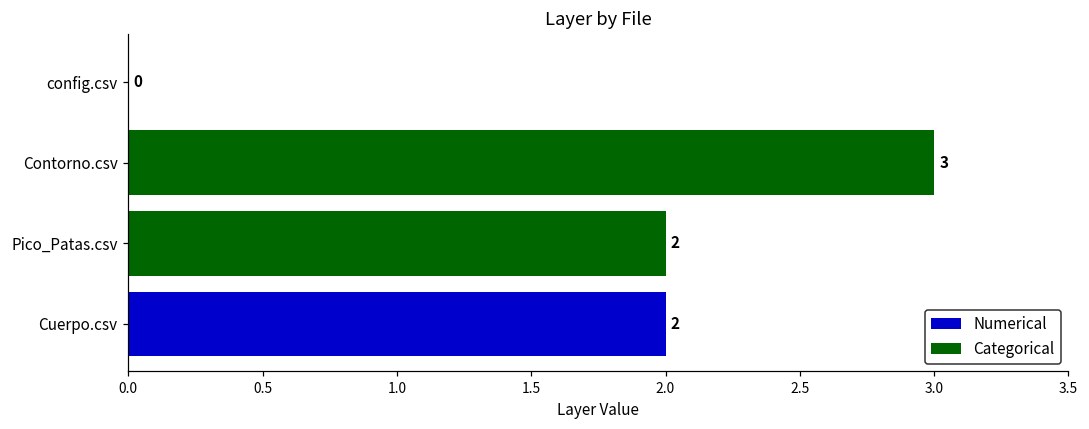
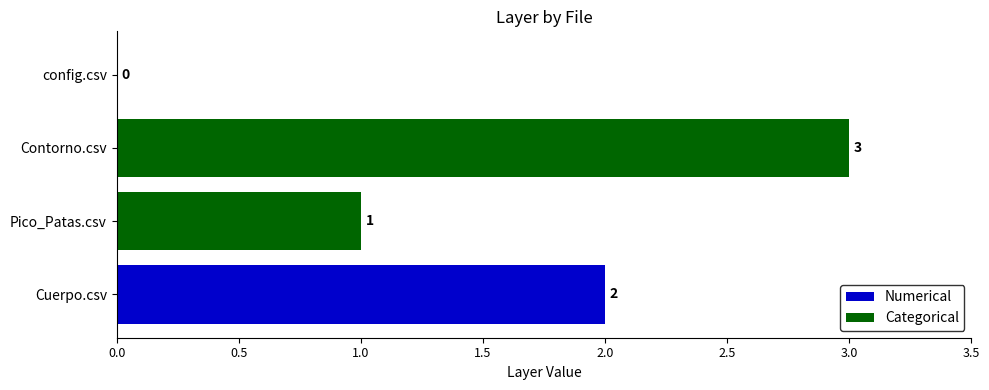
Pico_Patas.csv: 2 -> 1
